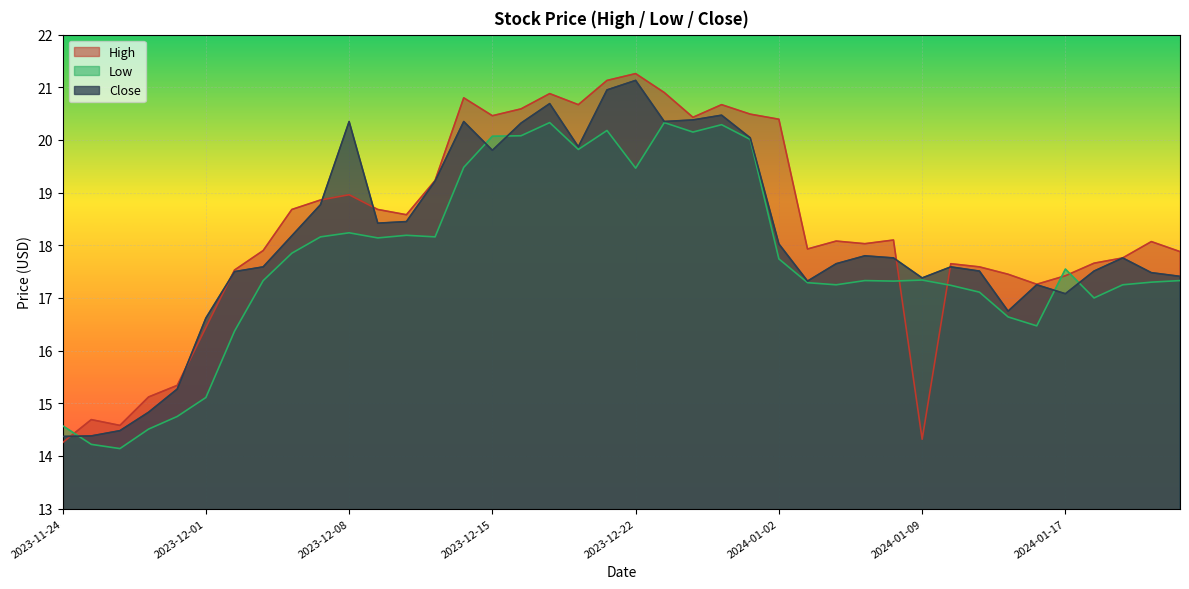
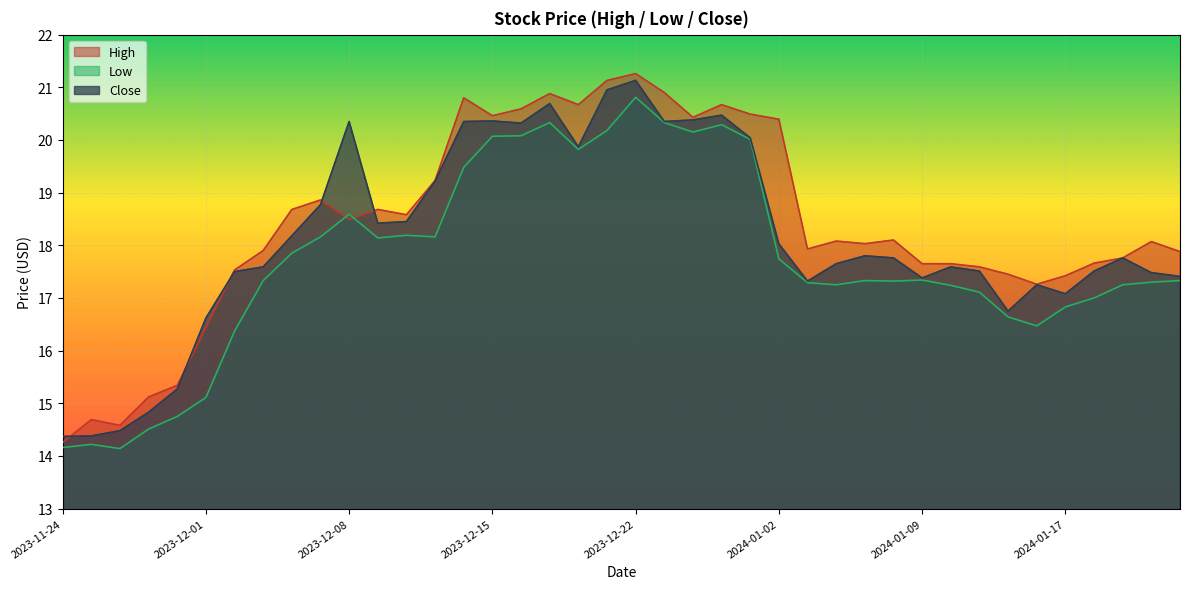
Low, 2023-11-24: 14.6 -> 14.2
High, 2023-12-08: 19.0 -> 18.5
Low, 2023-12-08: 18.2 -> 18.6
Close, 2023-12-15: 19.8 -> 20.4
Low, 2023-12-22: 19.5 -> 20.8
High, 2024-01-09: 14.3 -> 17.6
Low, 2024-01-17: 17.5 -> 16.8
